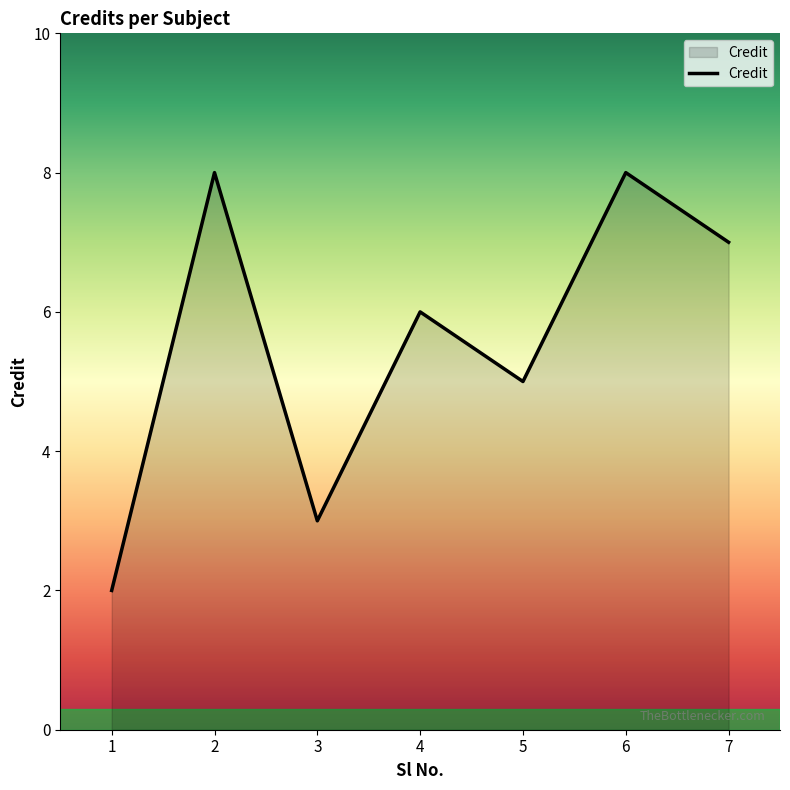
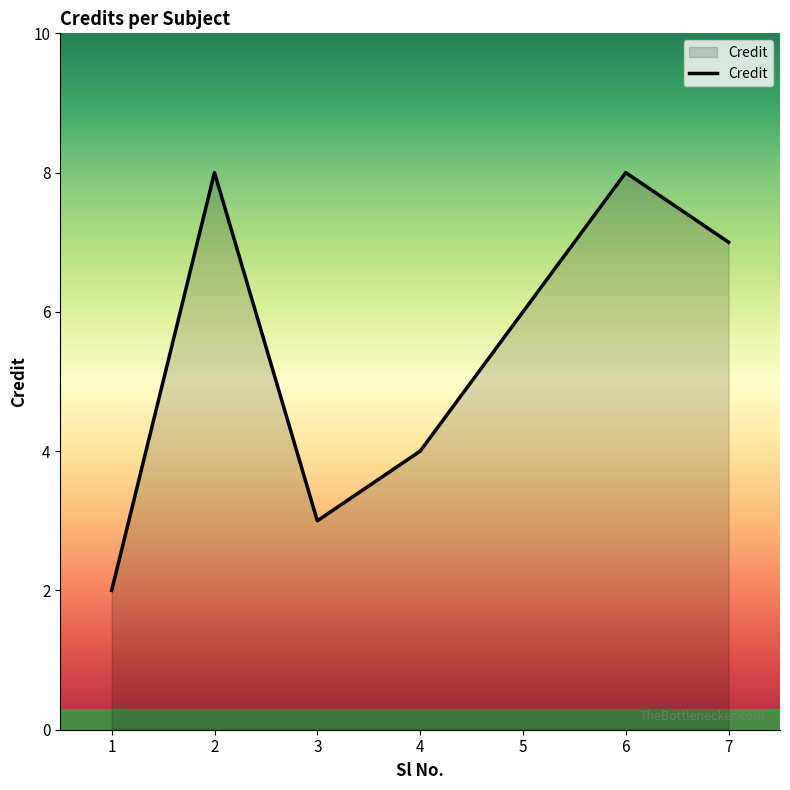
4: 6 -> 4
5: 5 -> 6
